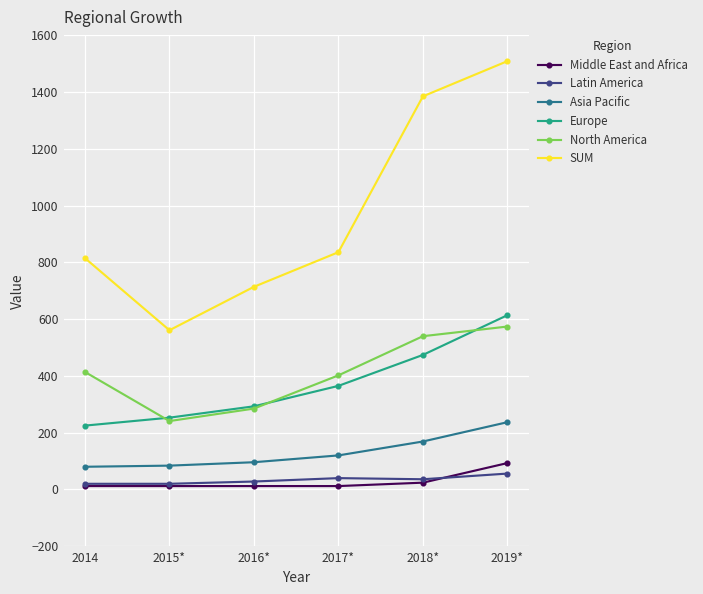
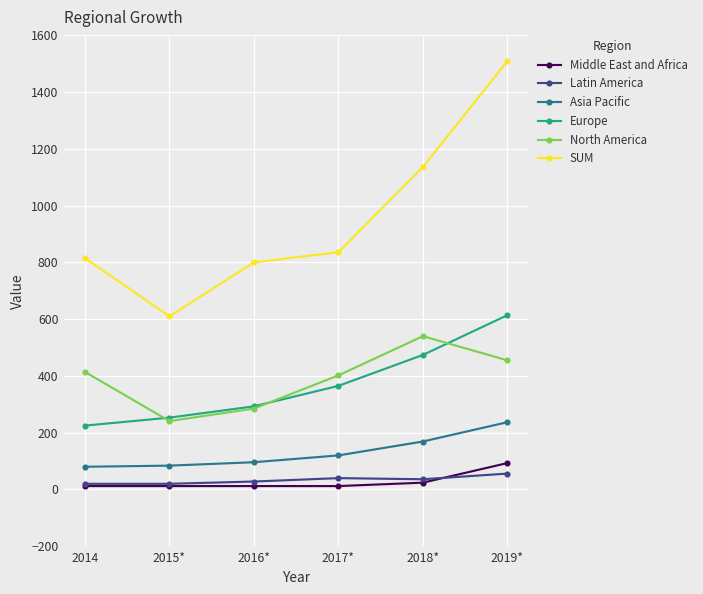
SUM, 2015*: 560 -> 610
SUM, 2016*: 710 -> 800
SUM, 2018*: 1390 -> 1140
North America, 2019*: 570 -> 460
